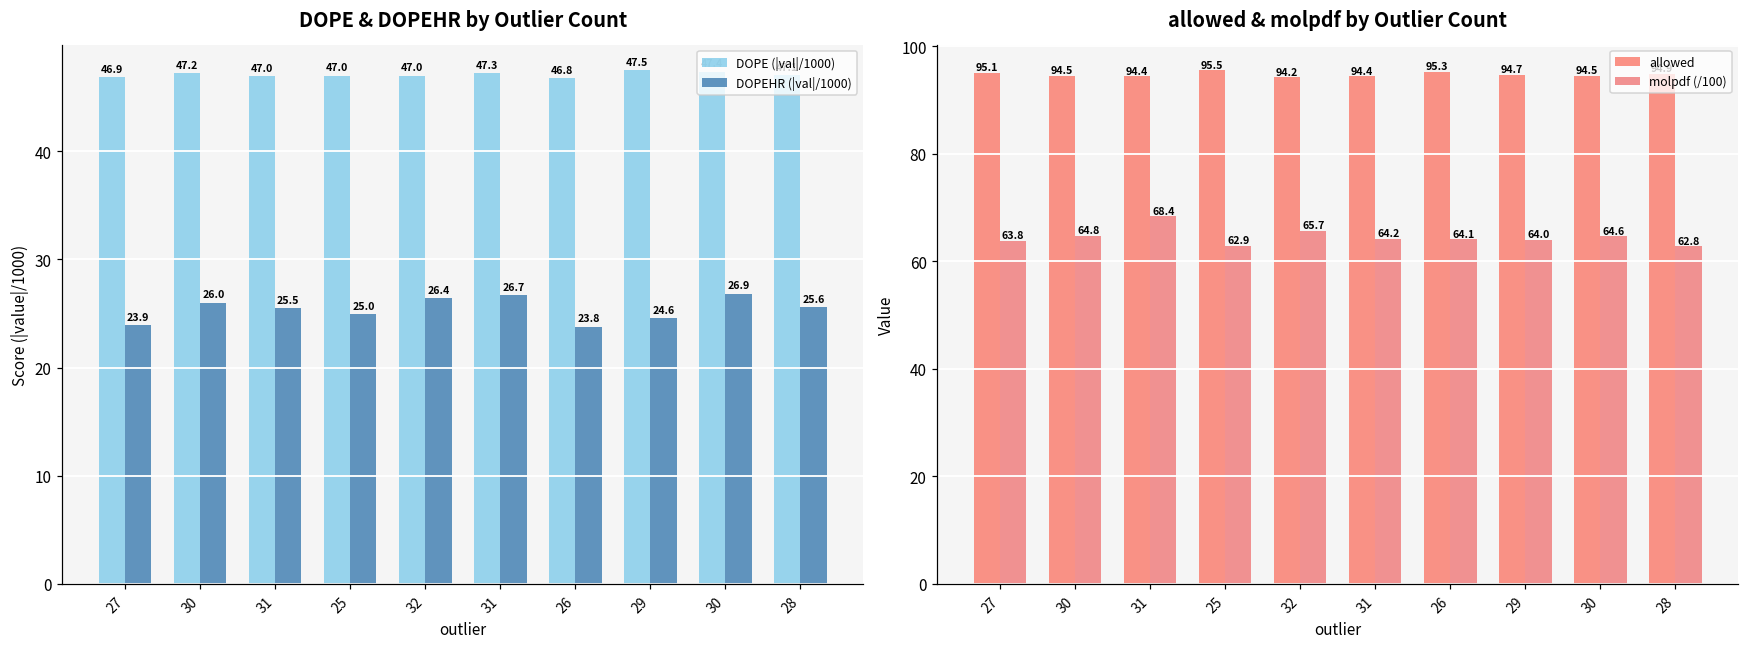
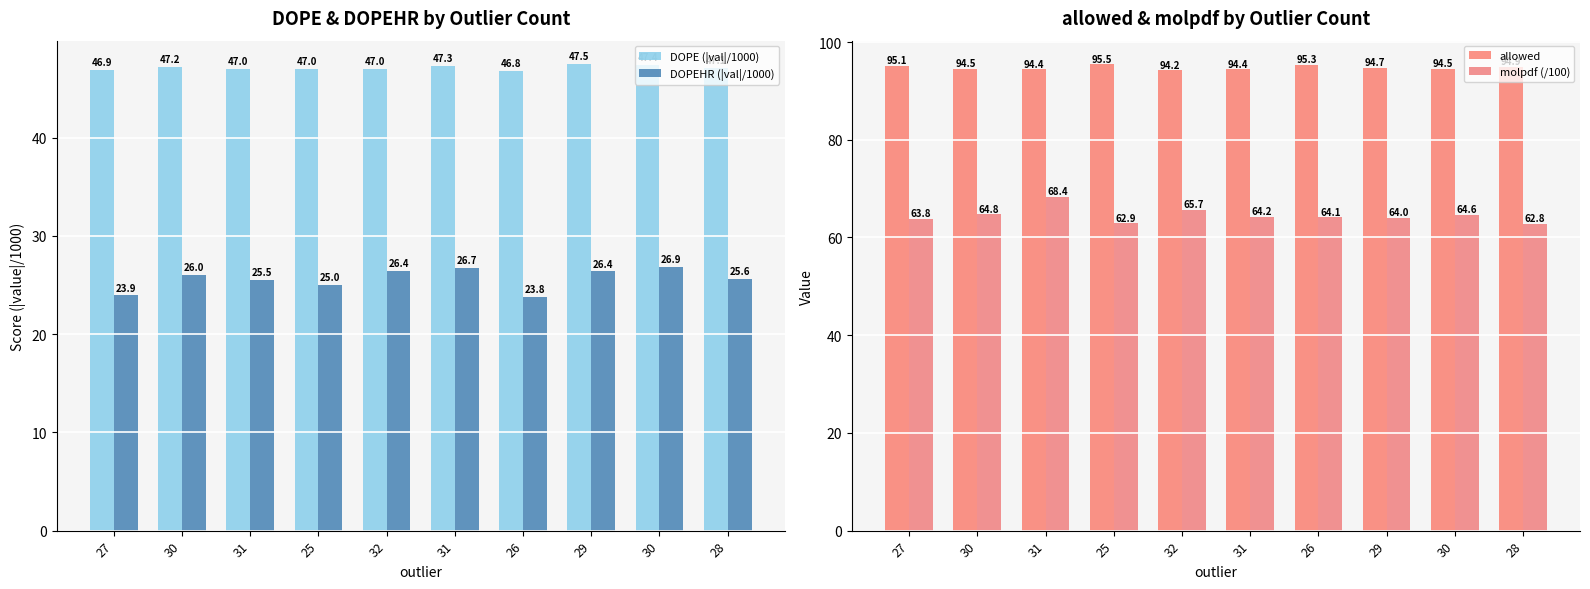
DOPE & DOPEHR by Outlier Count, DOPEHR (|val|/1000), 29: 24.6 -> 26.4
